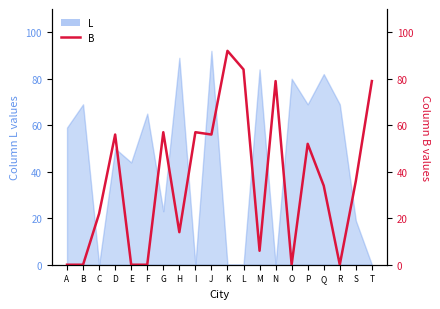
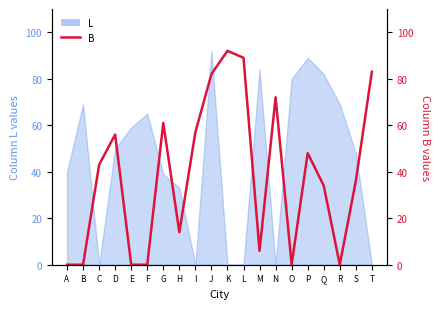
L, A: 59 -> 40
L, E: 44 -> 59
L, G: 23 -> 39
L, H: 89 -> 33
L, P: 69 -> 89
L, S: 19 -> 48
B, C: 22 -> 43
B, G: 57 -> 61
B, J: 56 -> 82
B, L: 84 -> 89
B, N: 79 -> 72
B, P: 52 -> 48
B, T: 79 -> 83
